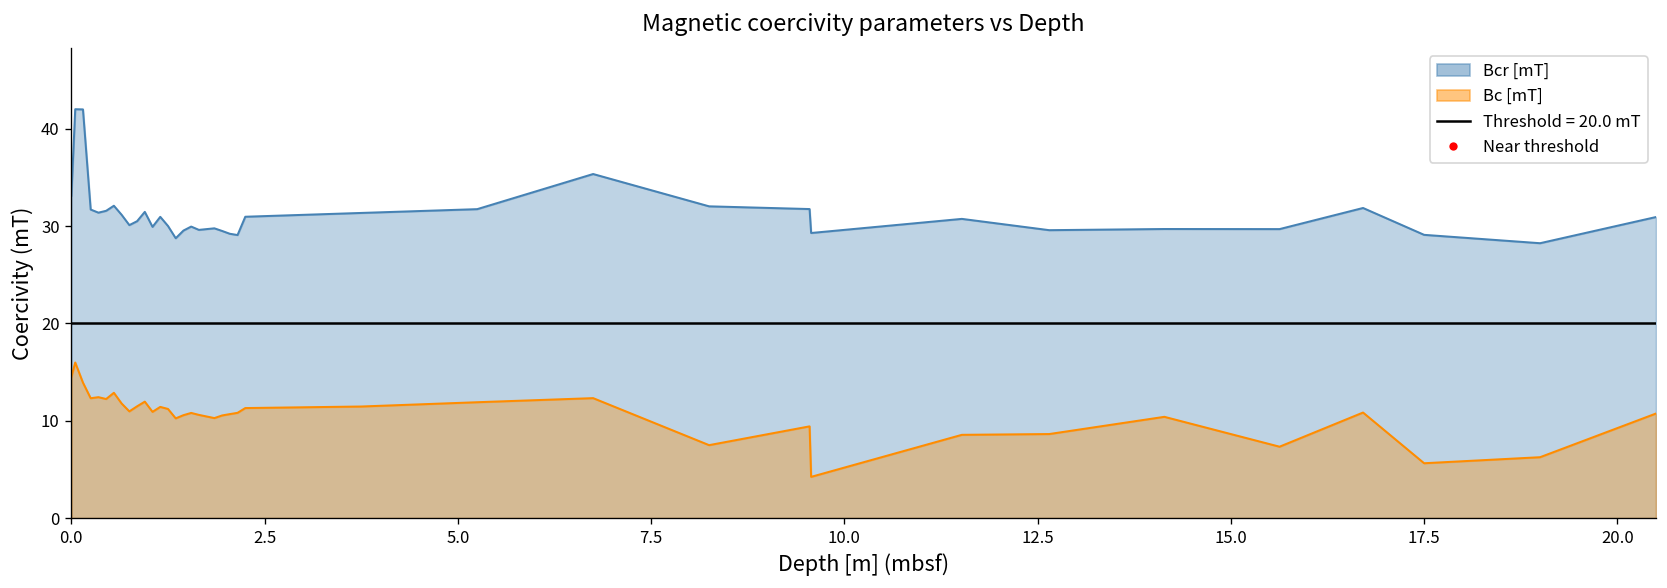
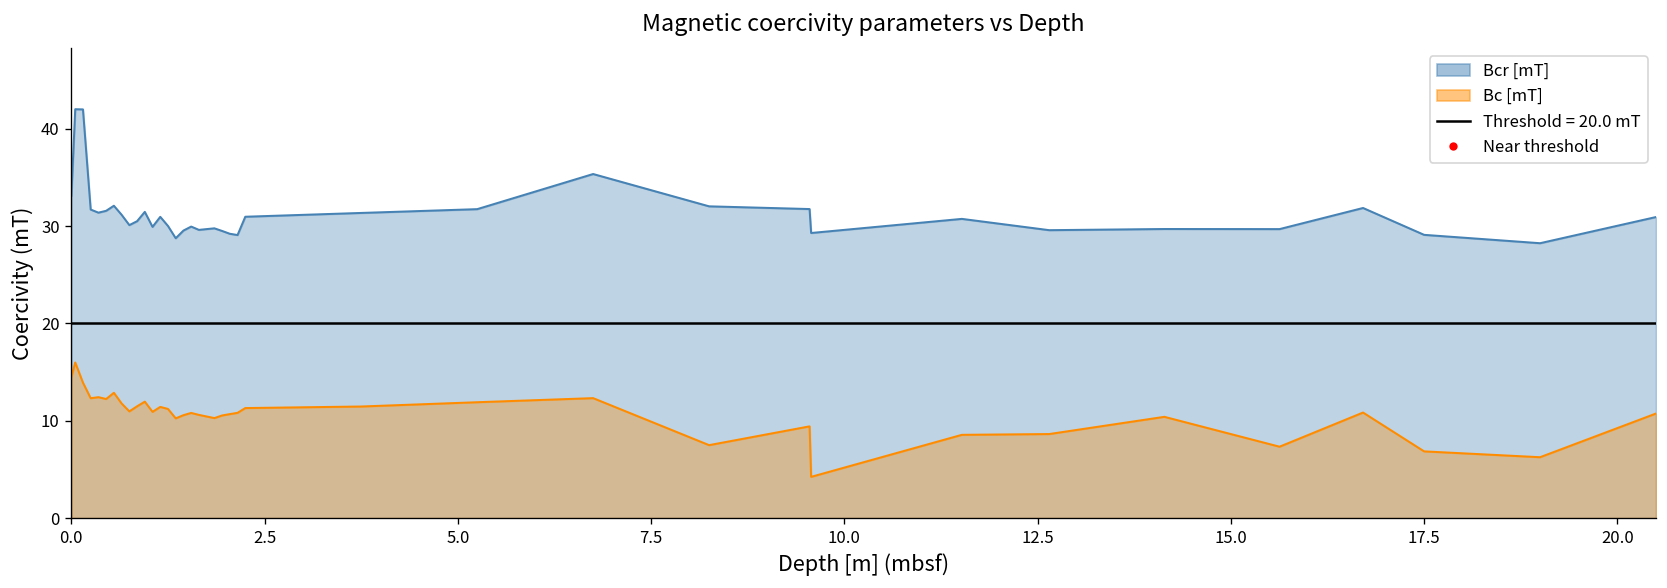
Bc [mT], 17.5: 6 -> 7
